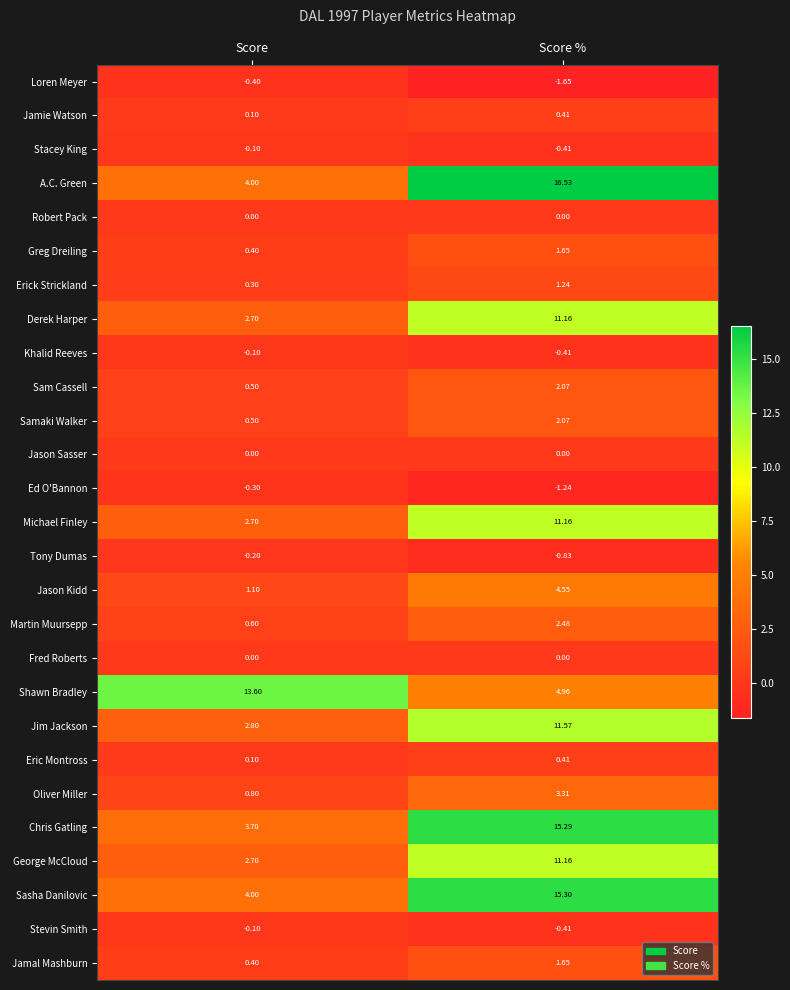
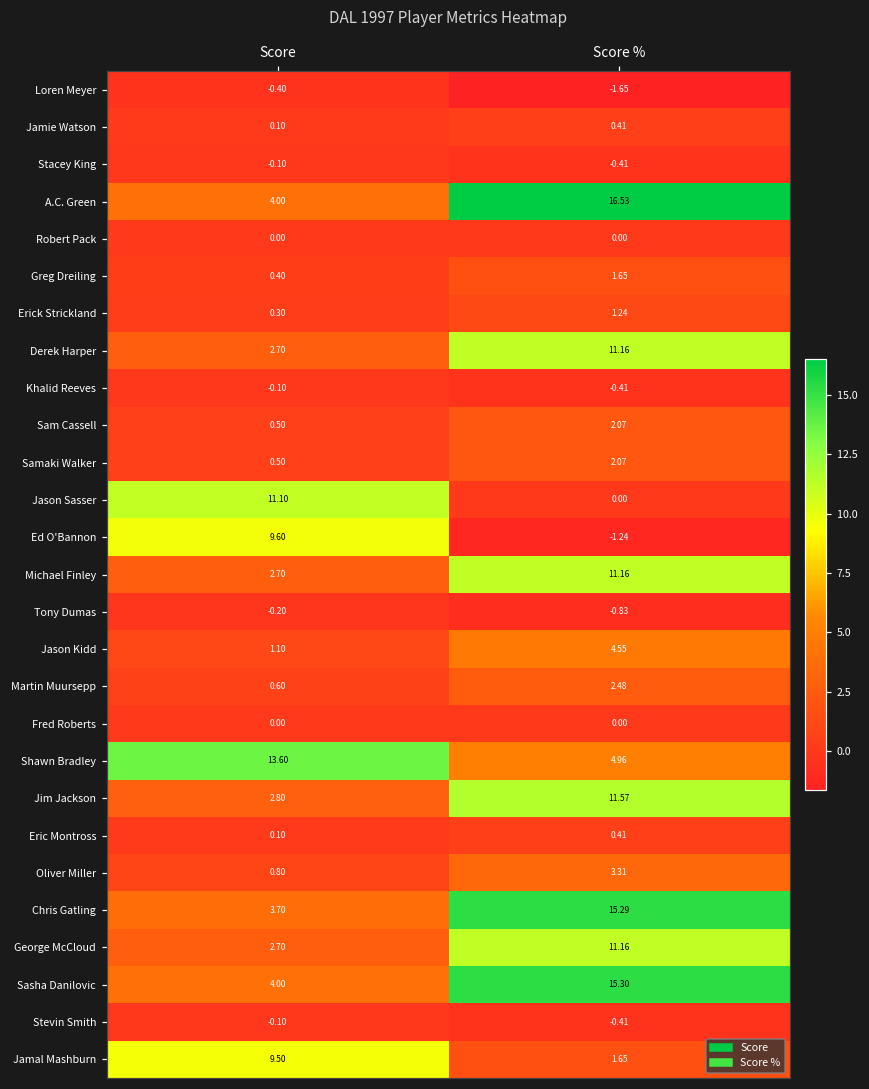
Jason Sasser, Score: 0.00 -> 11.10
Ed O'Bannon, Score: -0.30 -> 9.60
Jamal Mashburn, Score: 0.40 -> 9.50
